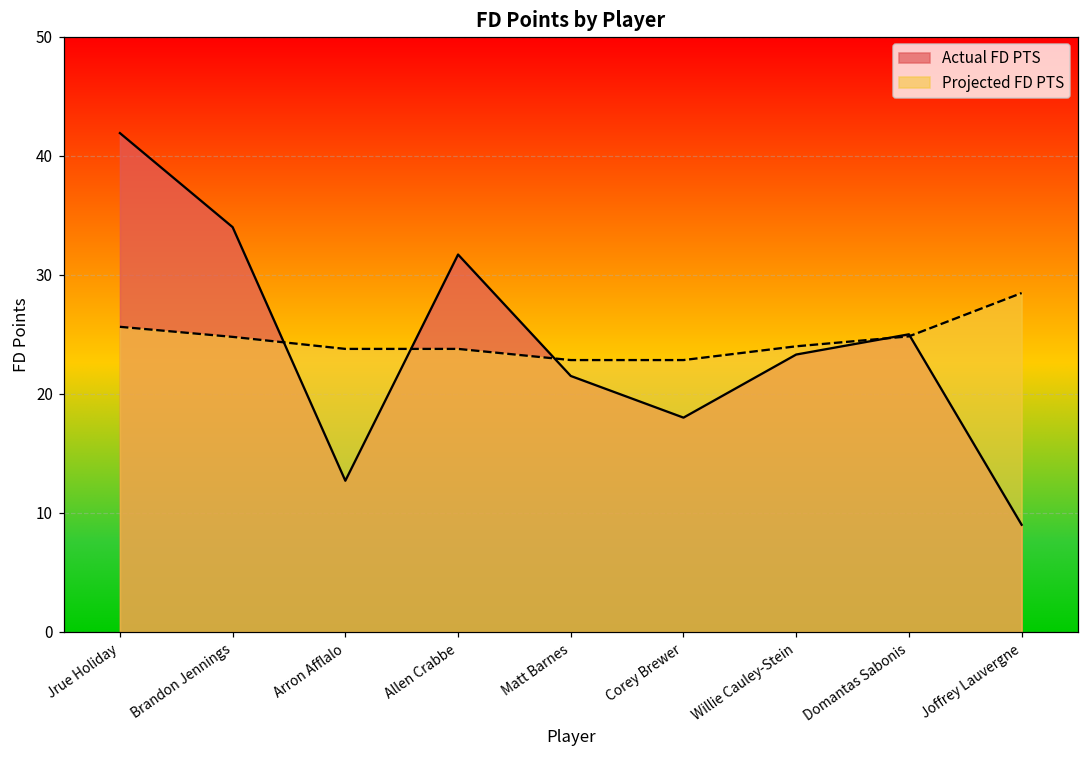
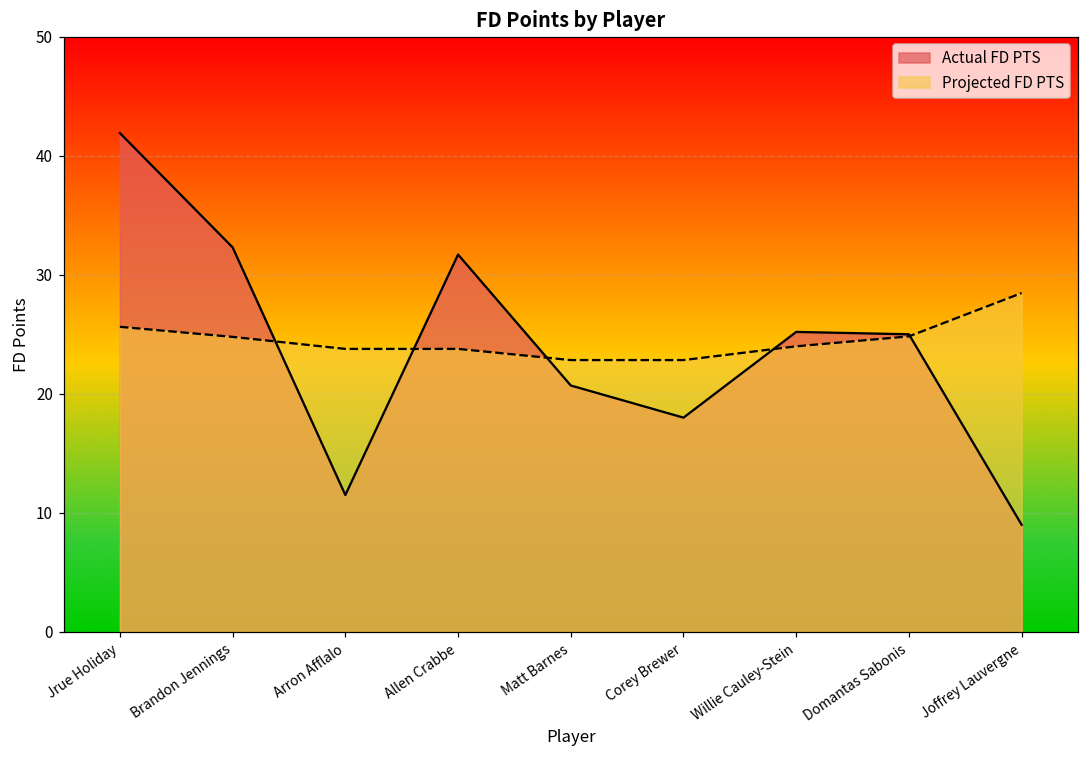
Actual FD PTS, Brandon Jennings: 34.0 -> 32.3
Actual FD PTS, Arron Afflalo: 12.7 -> 11.5
Actual FD PTS, Matt Barnes: 21.5 -> 20.7
Actual FD PTS, Willie Cauley-Stein: 23.3 -> 25.2
